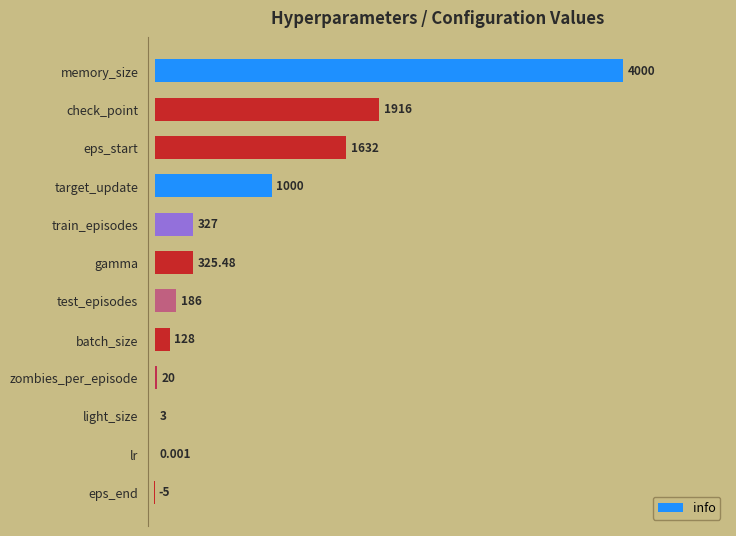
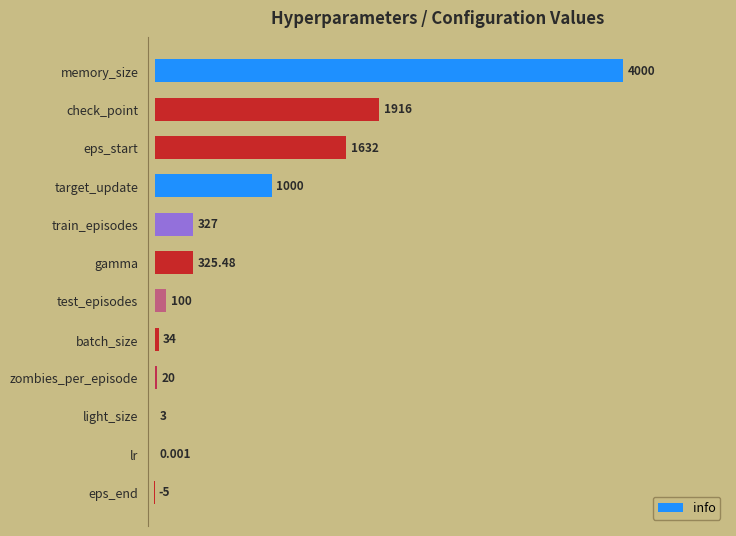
test_episodes: 186 -> 100
batch_size: 128 -> 34
